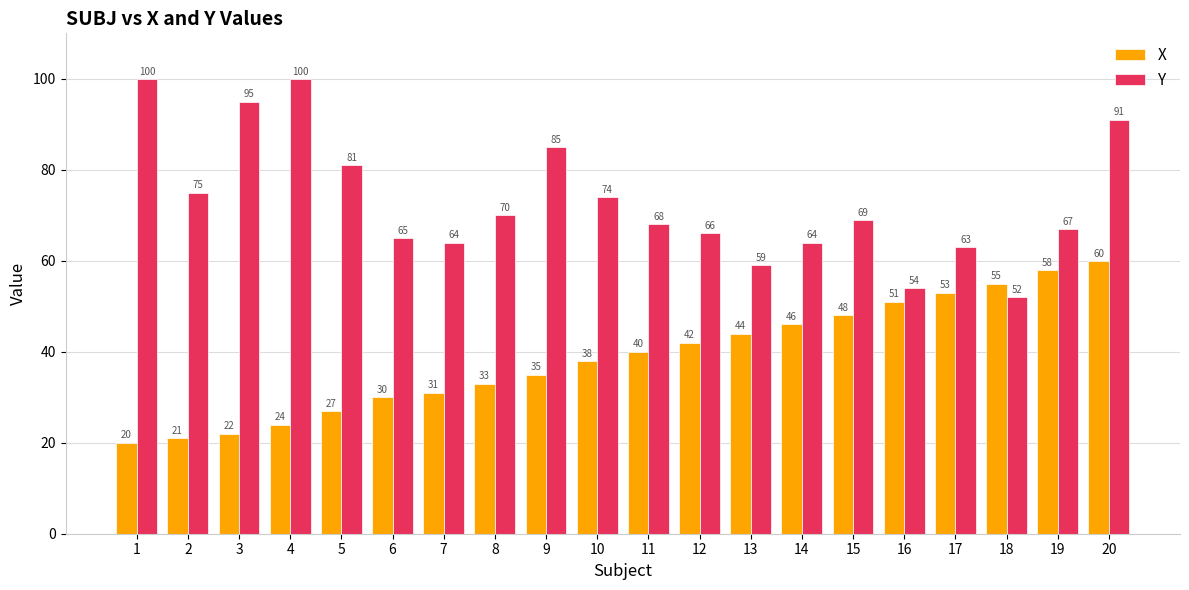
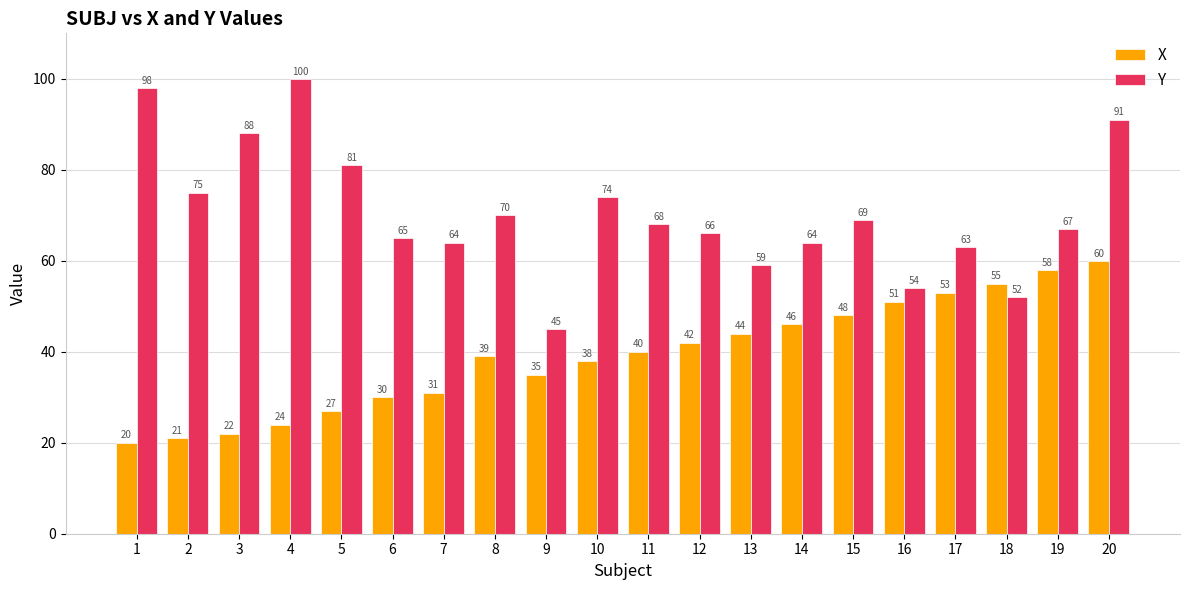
Y, 1: 100 -> 98
Y, 3: 95 -> 88
X, 8: 33 -> 39
Y, 9: 85 -> 45
